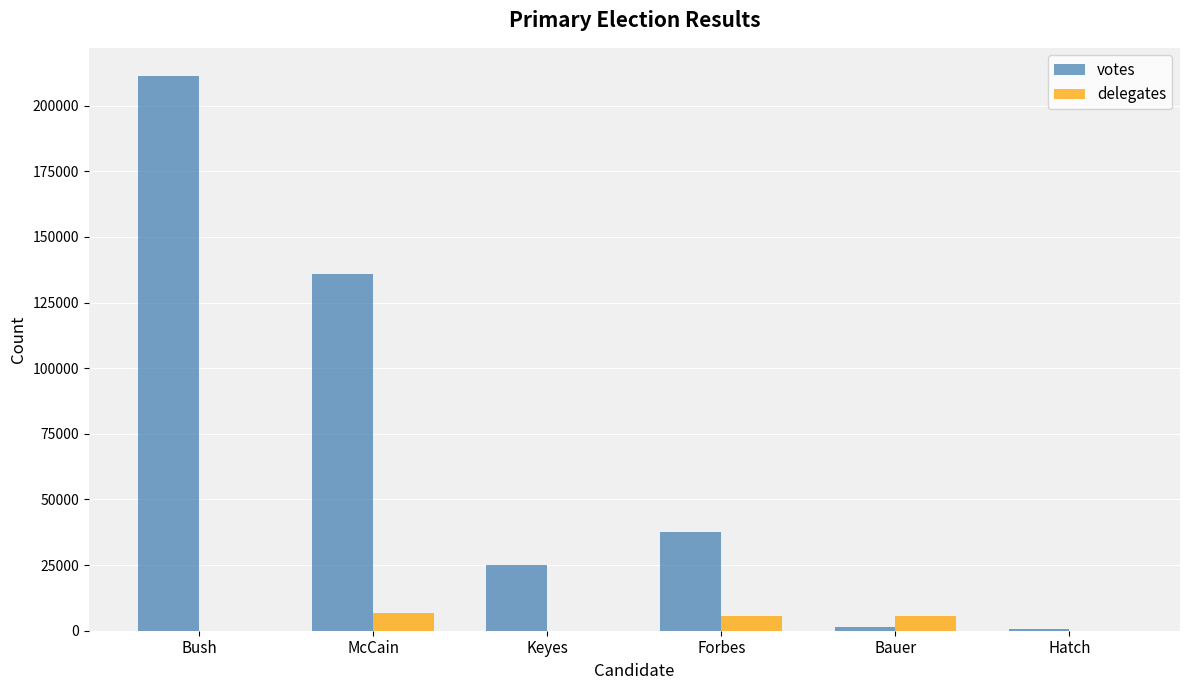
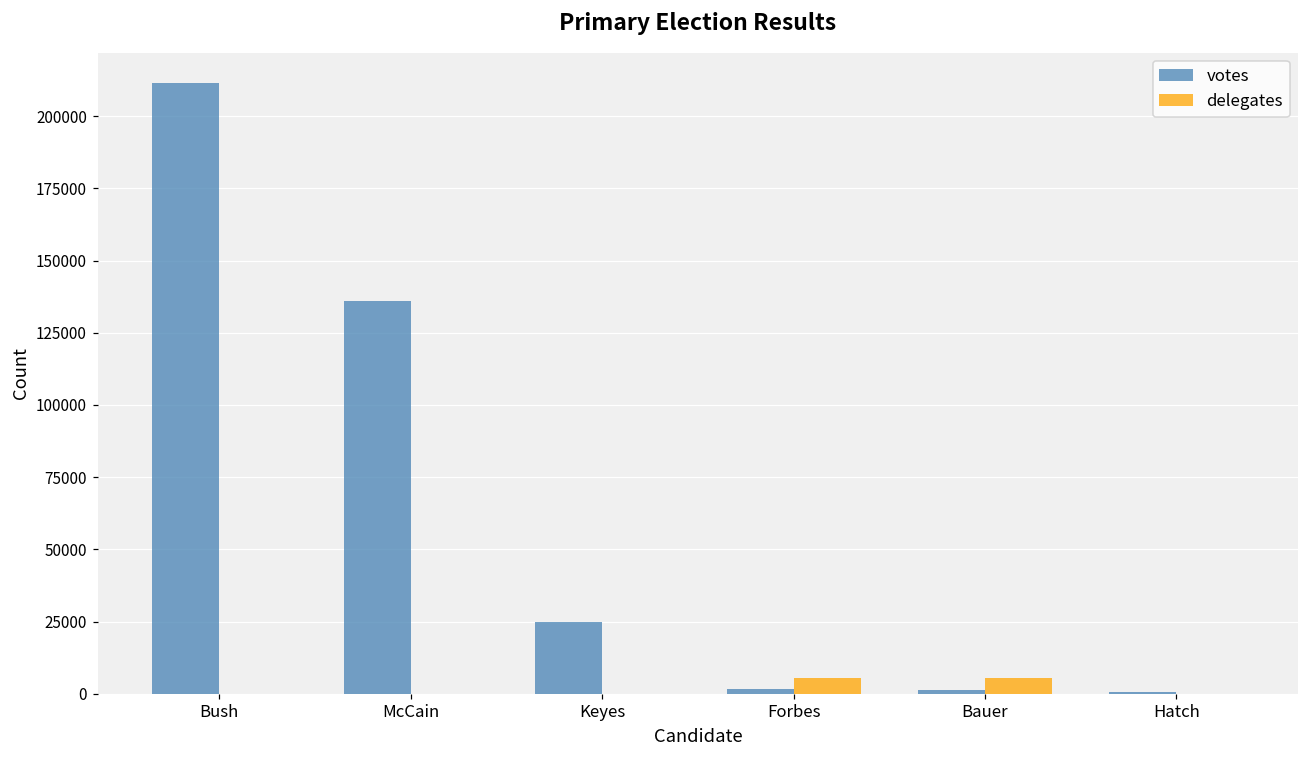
delegates, McCain: 7000 -> 0
votes, Forbes: 38000 -> 2000
